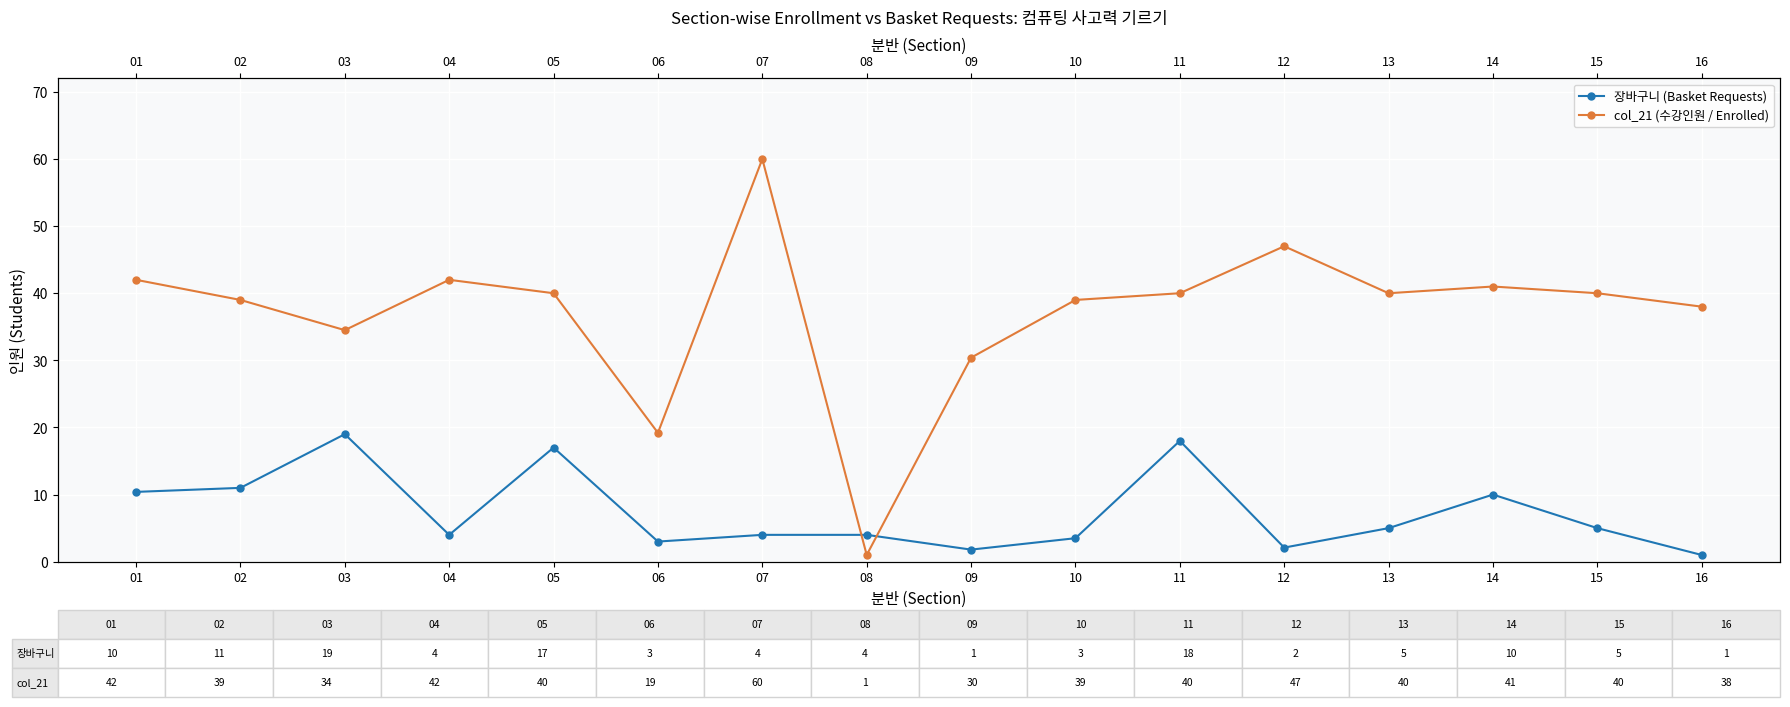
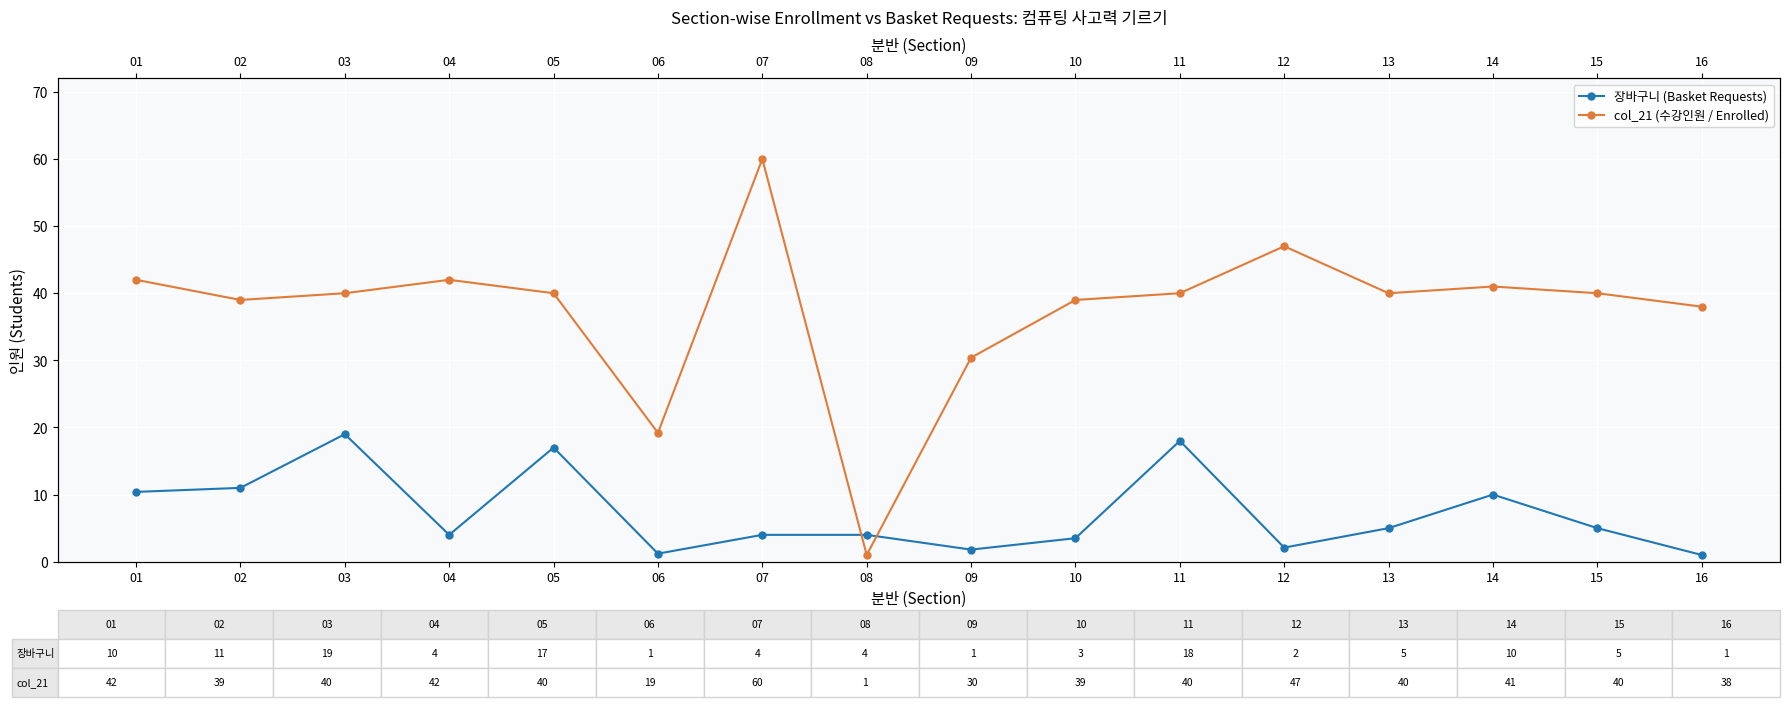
col_21 (수강인원 / Enrolled), 03: 34 -> 40
장바구니 (Basket Requests), 06: 3 -> 1
